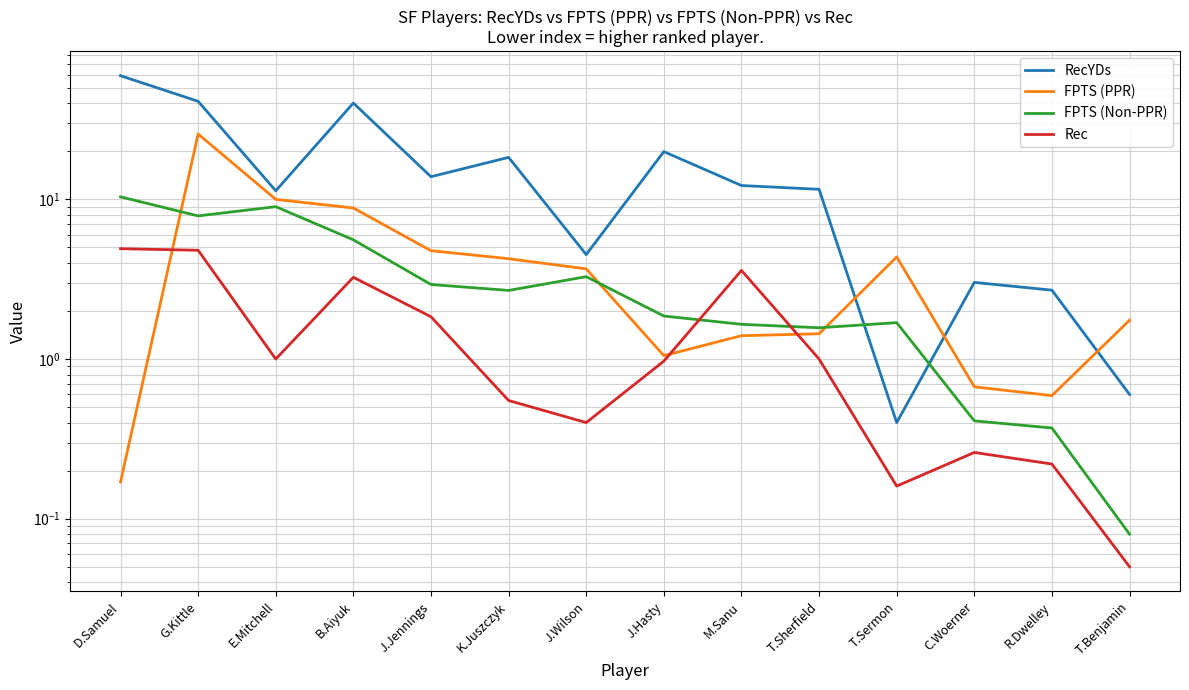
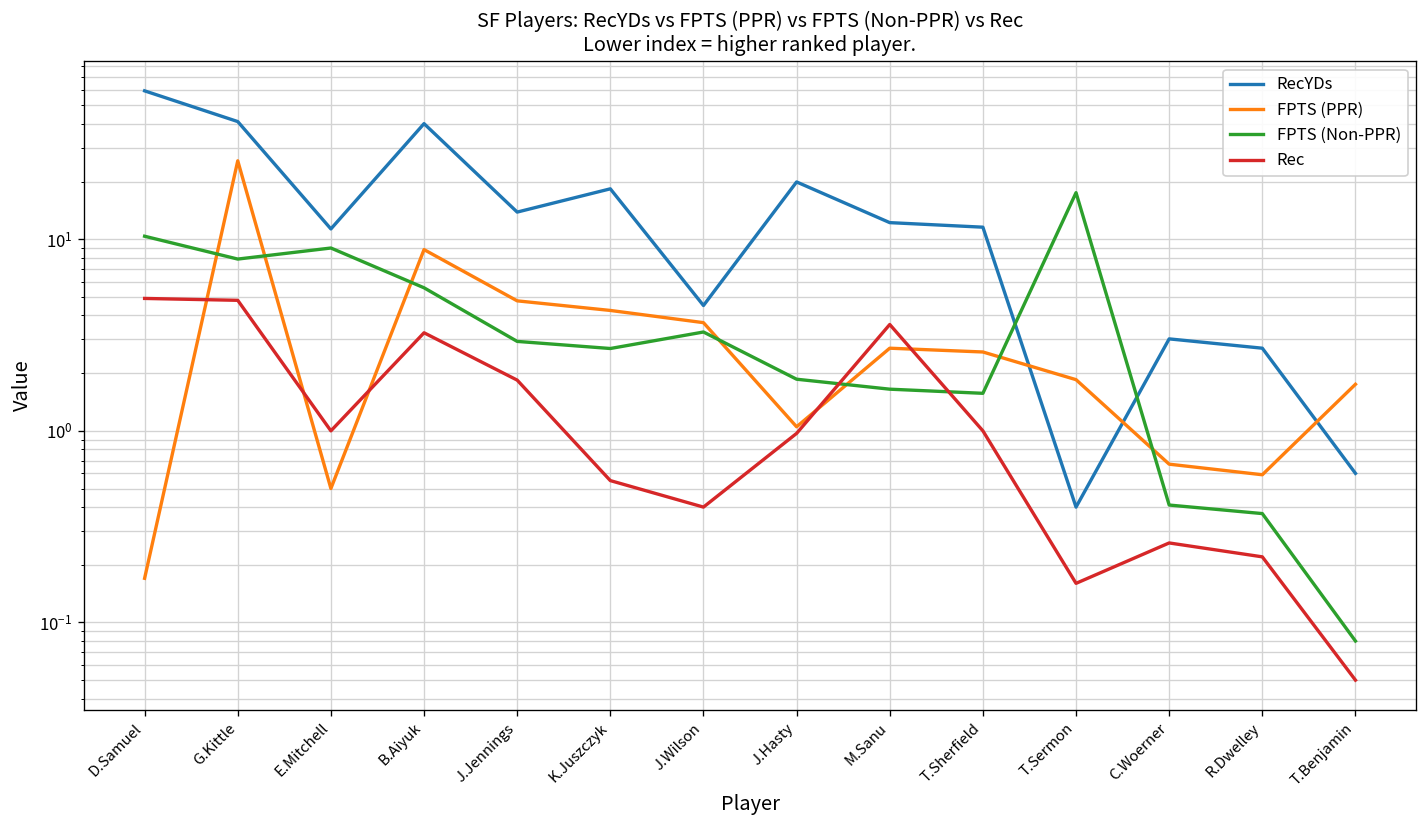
FPTS (PPR), E.Mitchell: 10 -> 0.5
FPTS (PPR), M.Sanu: 1.4 -> 2.7
FPTS (PPR), T.Sherfield: 1.4 -> 2.6
FPTS (PPR), T.Sermon: 4.4 -> 1.9
FPTS (Non-PPR), T.Sermon: 1.7 -> 18
